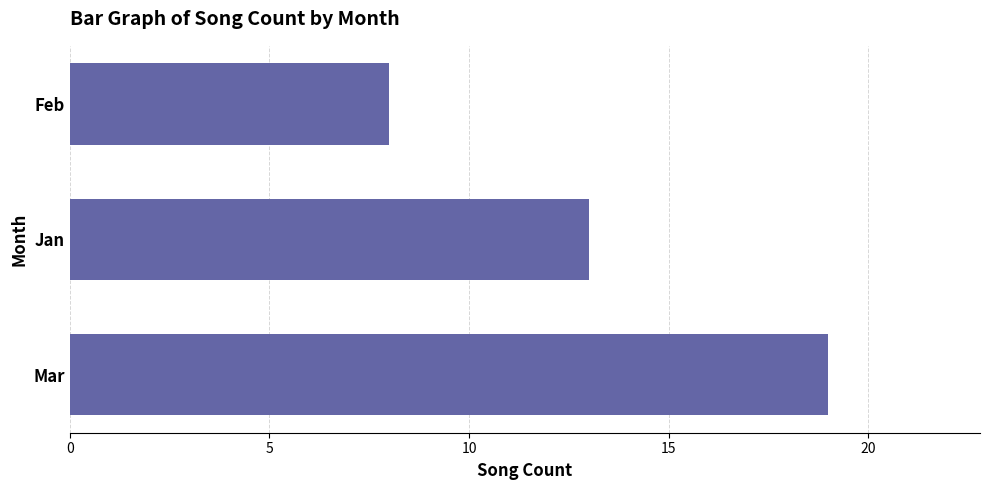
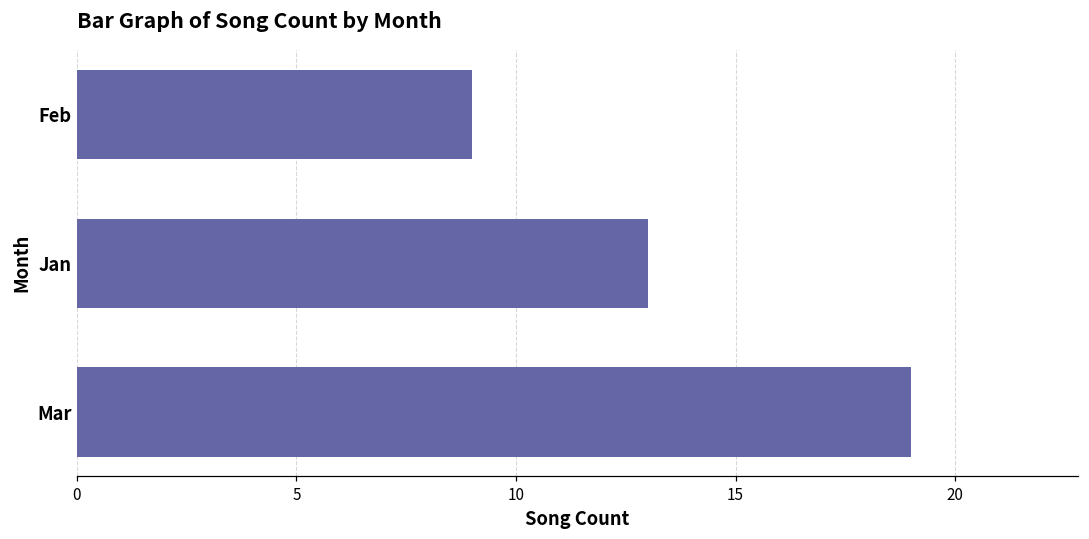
Feb: 8 -> 9
